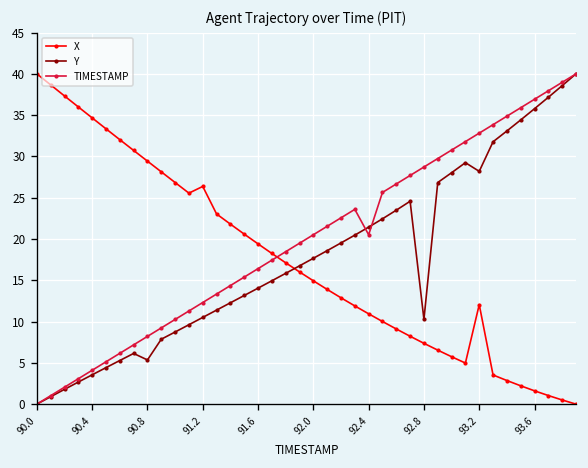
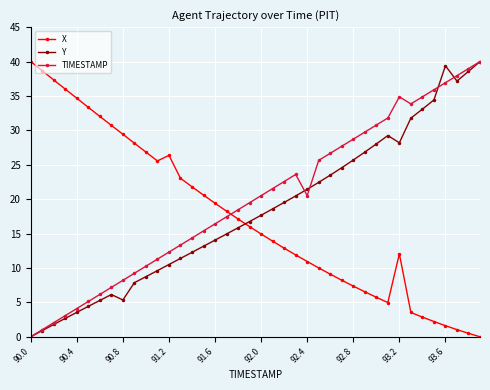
Y, 92.8: 10 -> 26
TIMESTAMP, 93.2: 33 -> 35
Y, 93.6: 36 -> 39
